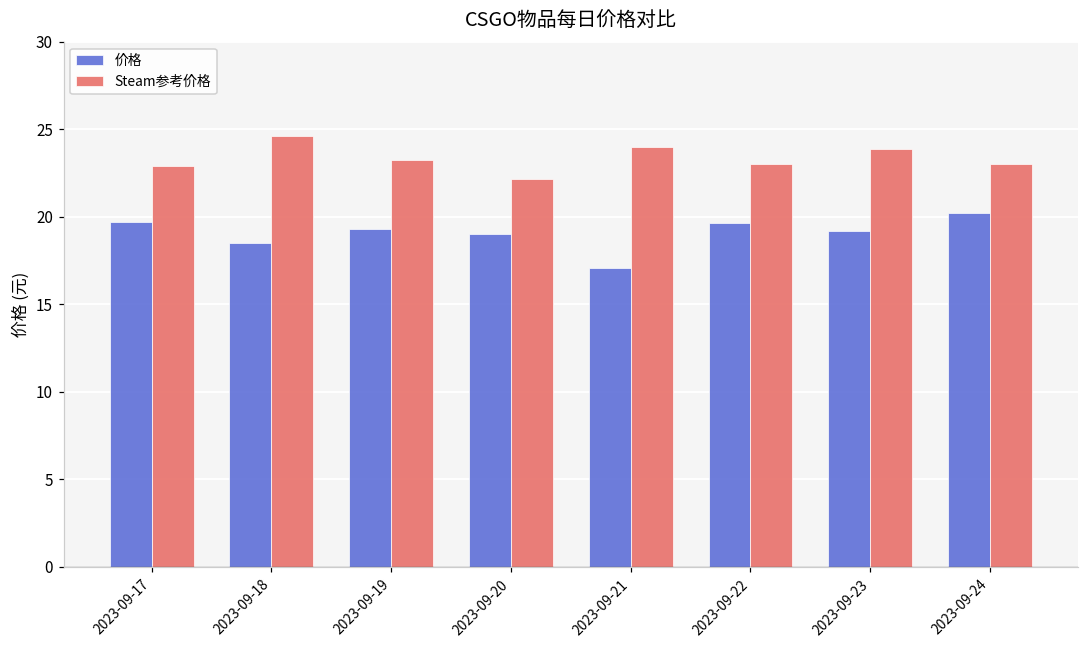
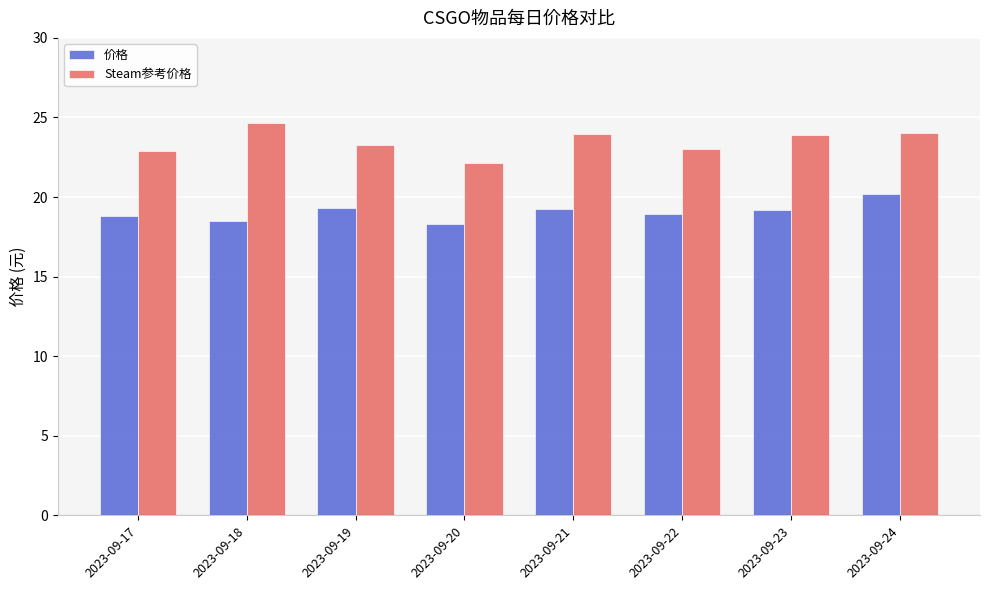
价格, 2023-09-17: 19.7 -> 18.8
价格, 2023-09-20: 19.0 -> 18.3
价格, 2023-09-21: 17.1 -> 19.3
价格, 2023-09-22: 19.6 -> 18.9
Steam参考价格, 2023-09-24: 23.0 -> 24.0
